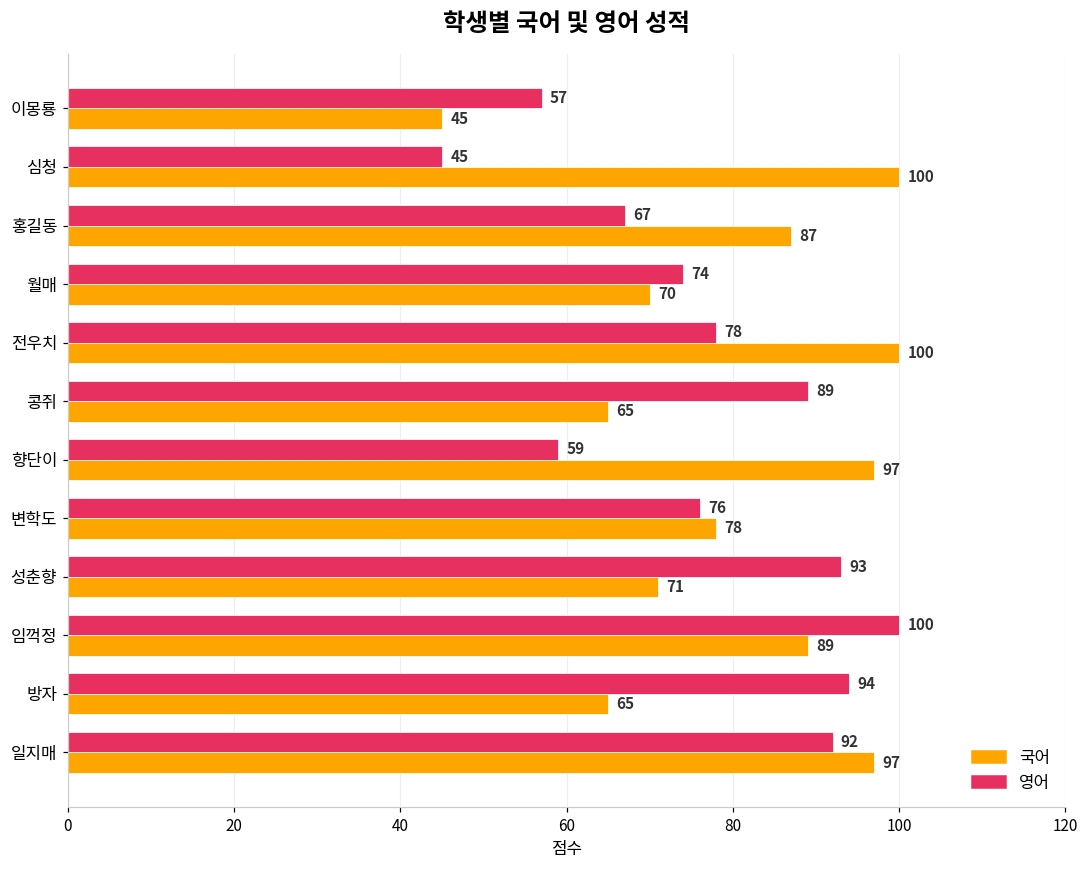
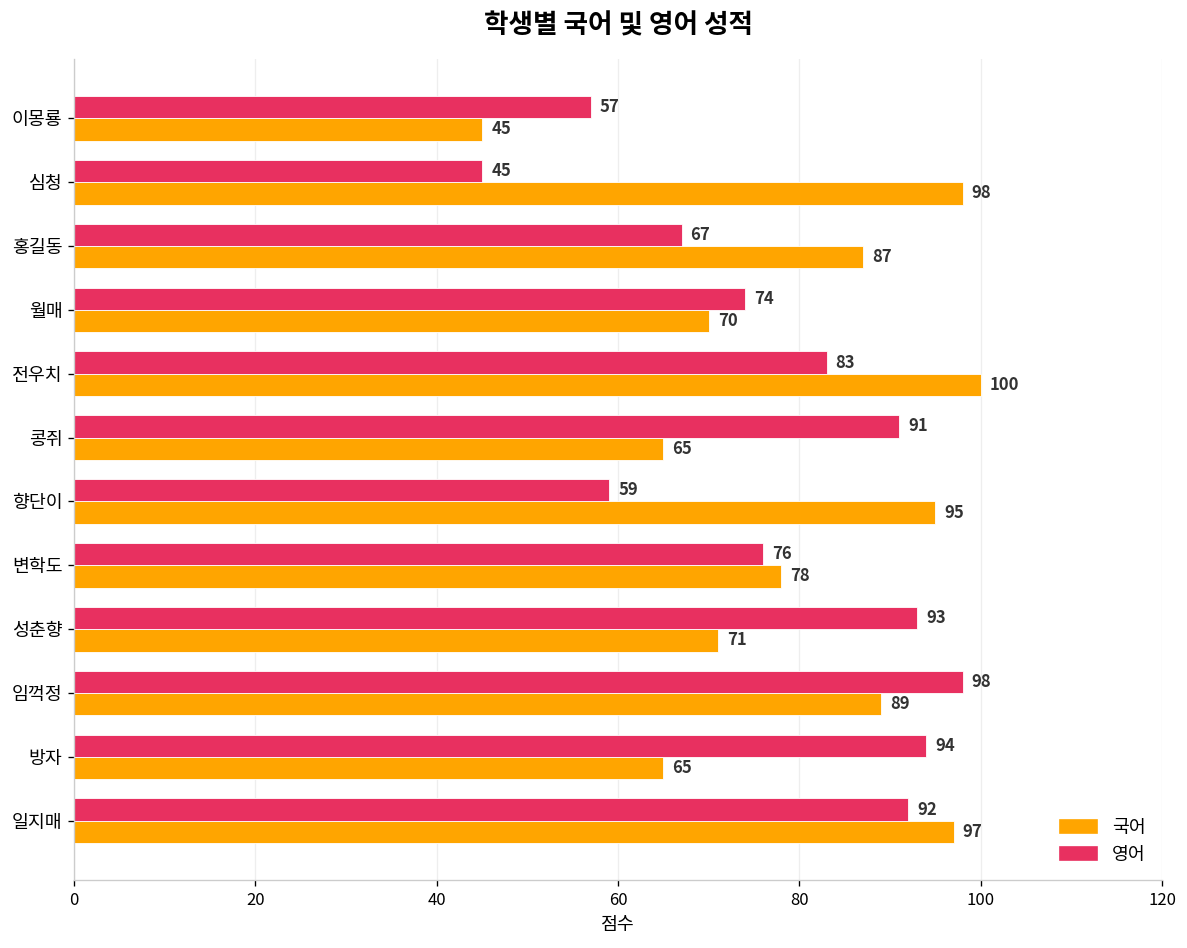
국어, 심청: 100 -> 98
영어, 전우치: 78 -> 83
영어, 콩쥐: 89 -> 91
국어, 향단이: 97 -> 95
영어, 임꺽정: 100 -> 98
